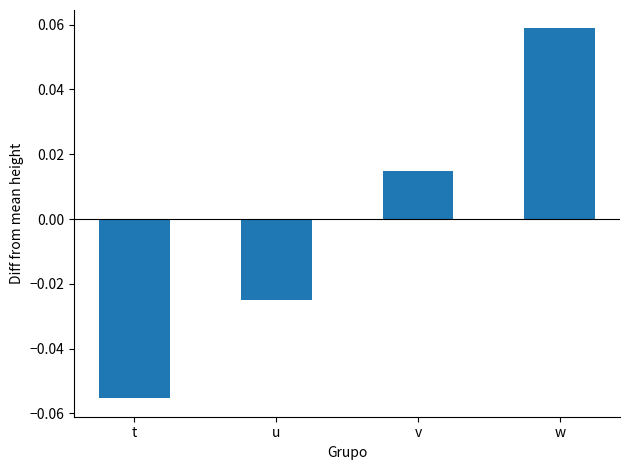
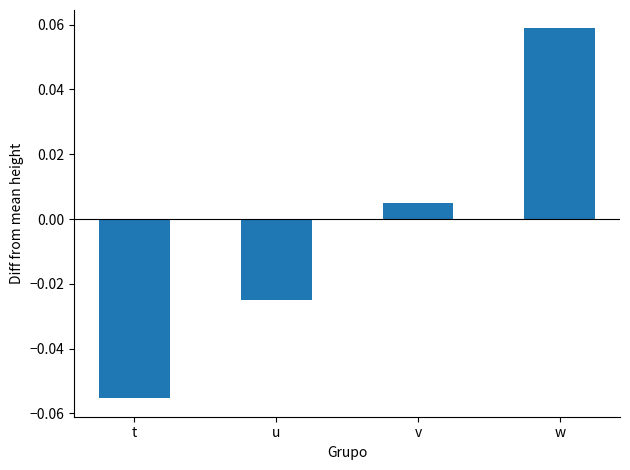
v: 0.015 -> 0.005
